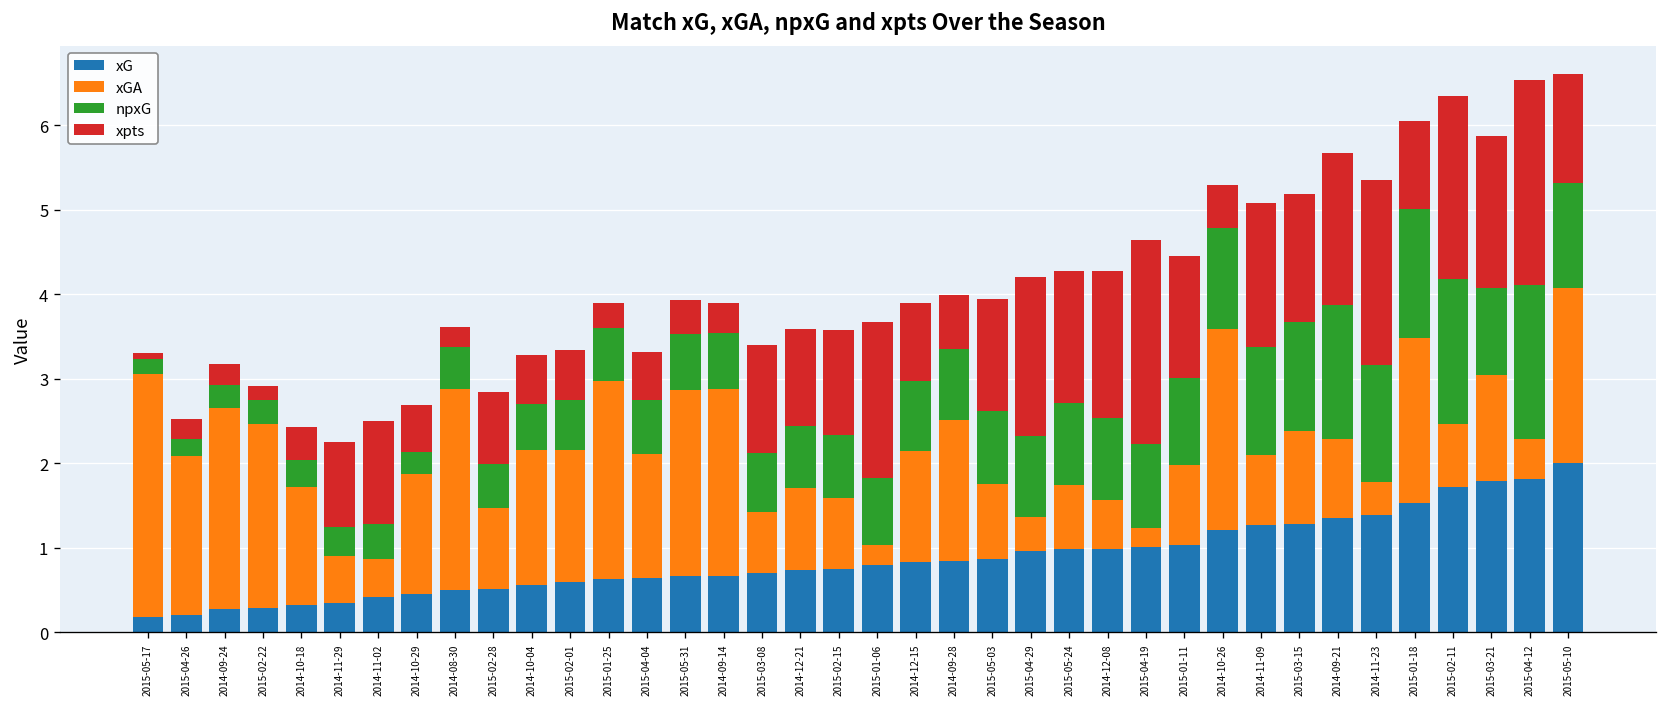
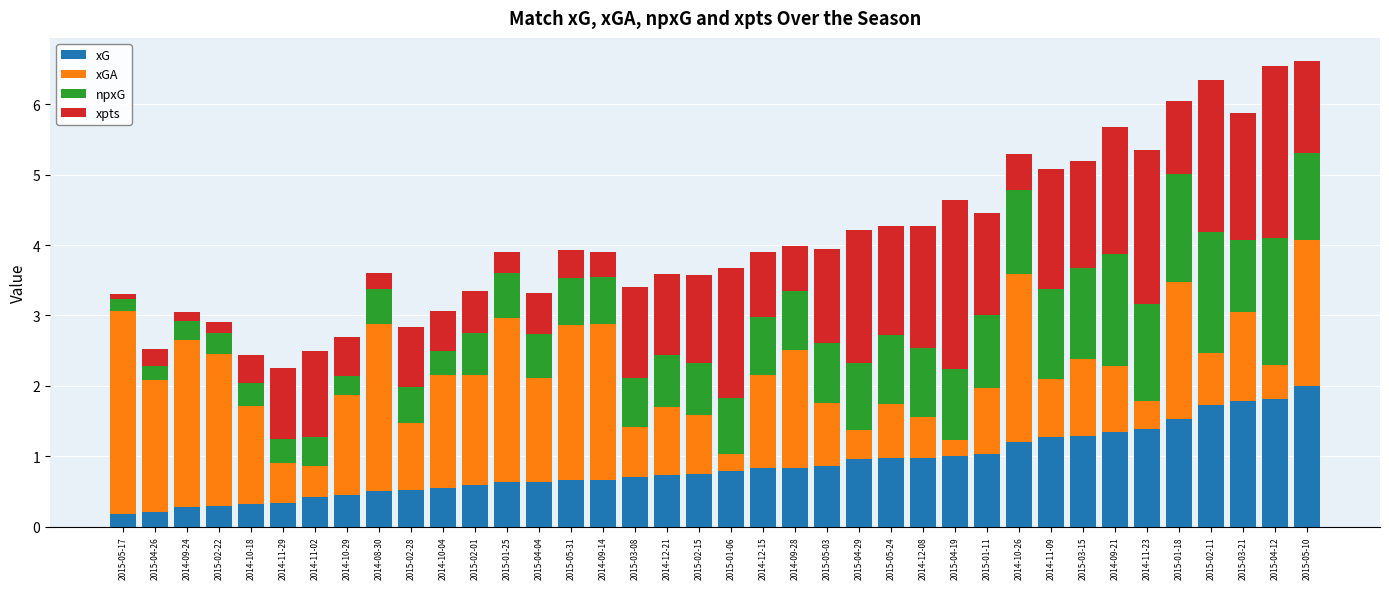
xpts, 2014-09-24: 0.2 -> 0.1
npxG, 2014-10-04: 0.6 -> 0.3
